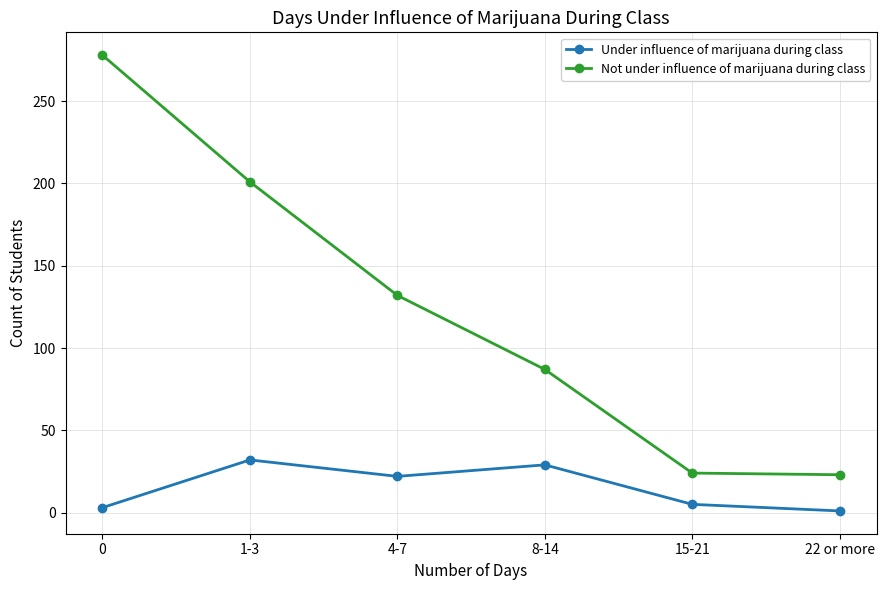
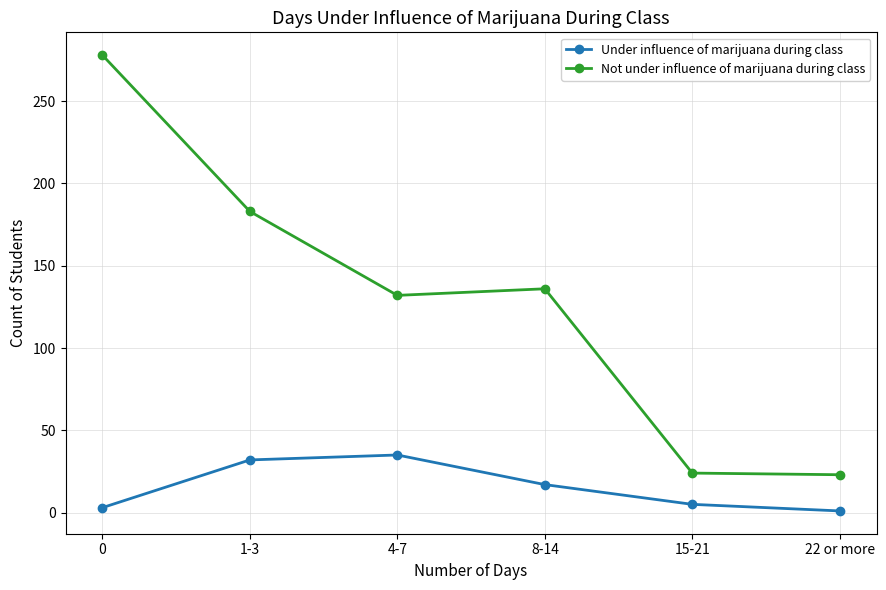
Not under influence of marijuana during class, 1-3: 201 -> 183
Under influence of marijuana during class, 4-7: 22 -> 35
Under influence of marijuana during class, 8-14: 29 -> 17
Not under influence of marijuana during class, 8-14: 87 -> 136
